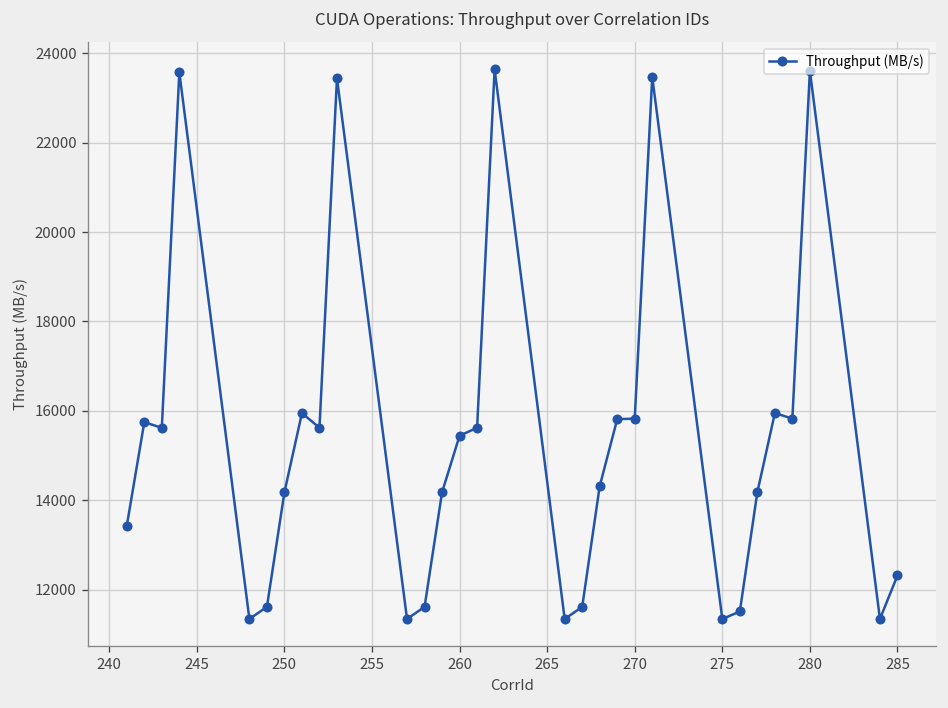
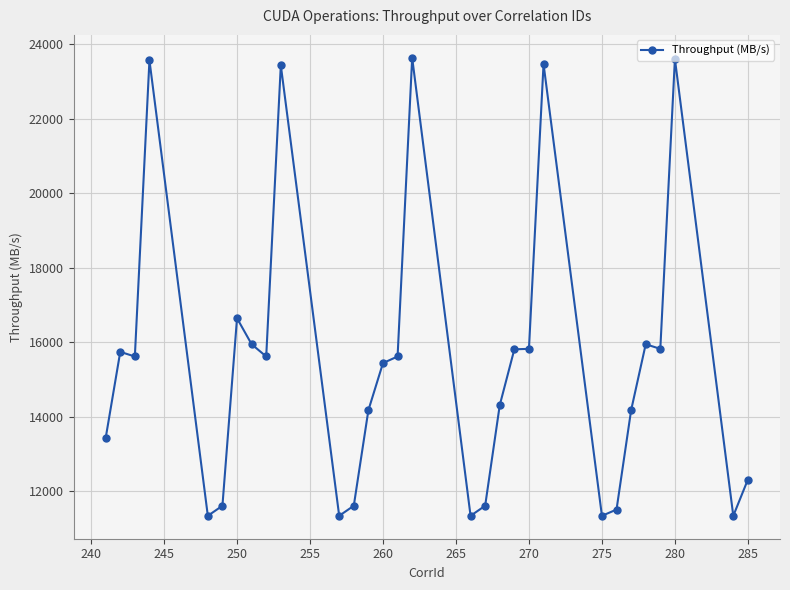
250: 14200 -> 16600
